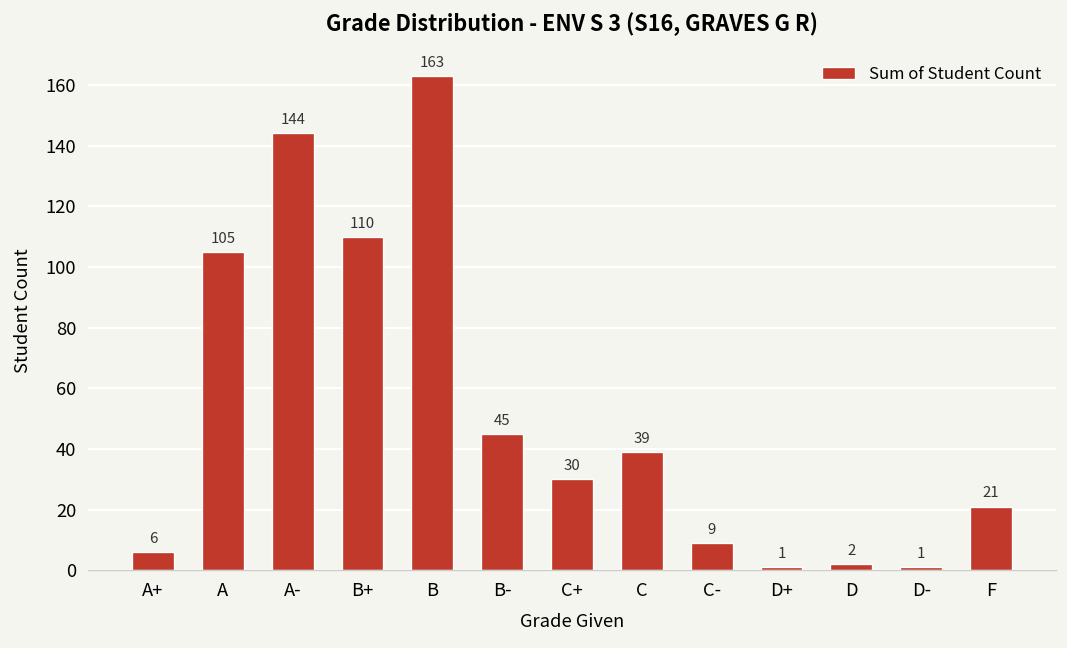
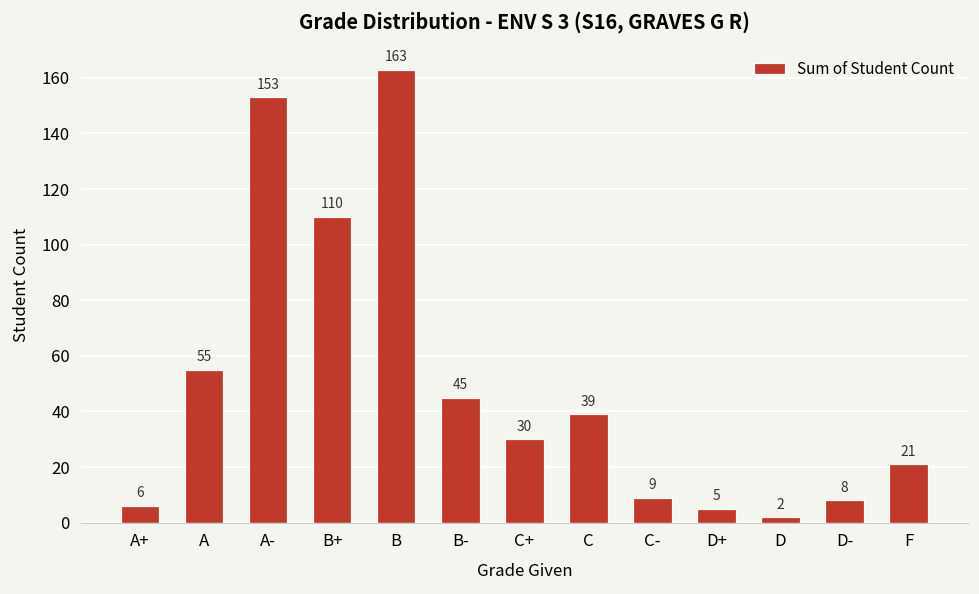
A: 105 -> 55
A-: 144 -> 153
D+: 1 -> 5
D-: 1 -> 8
